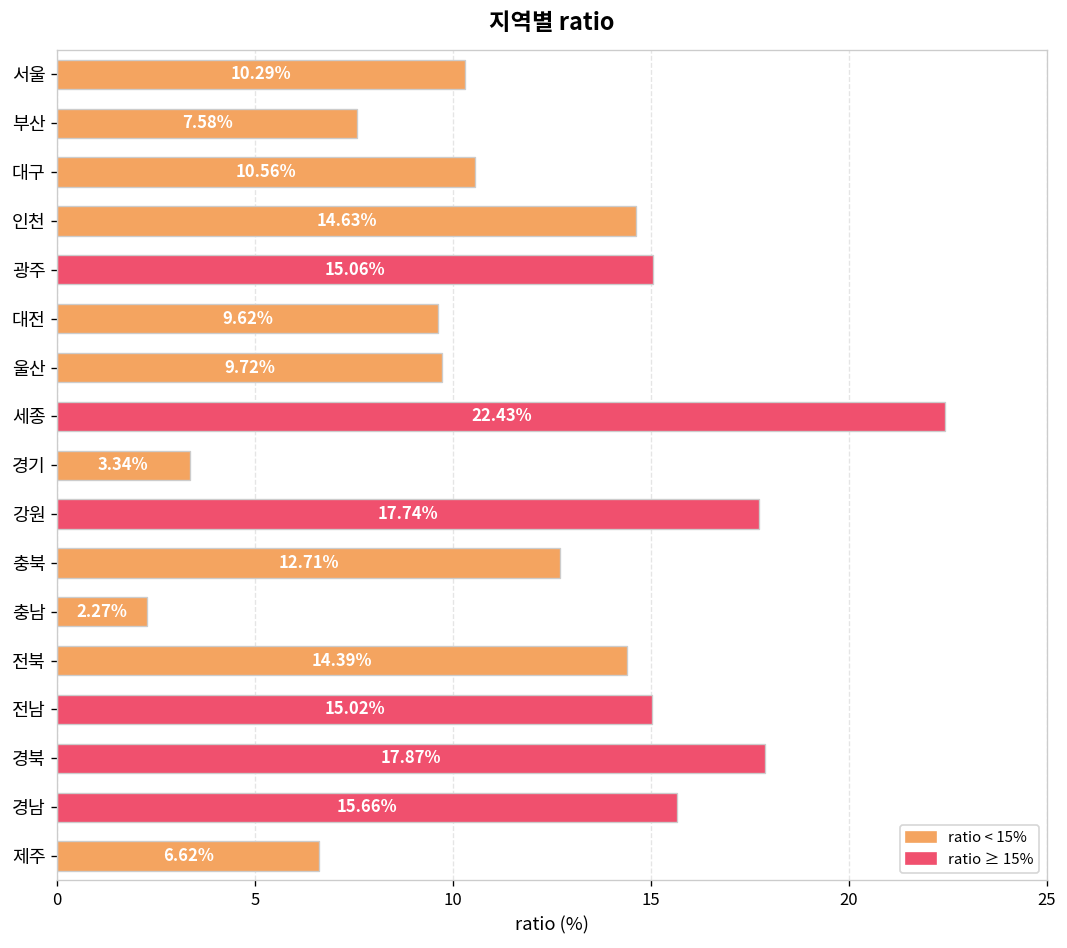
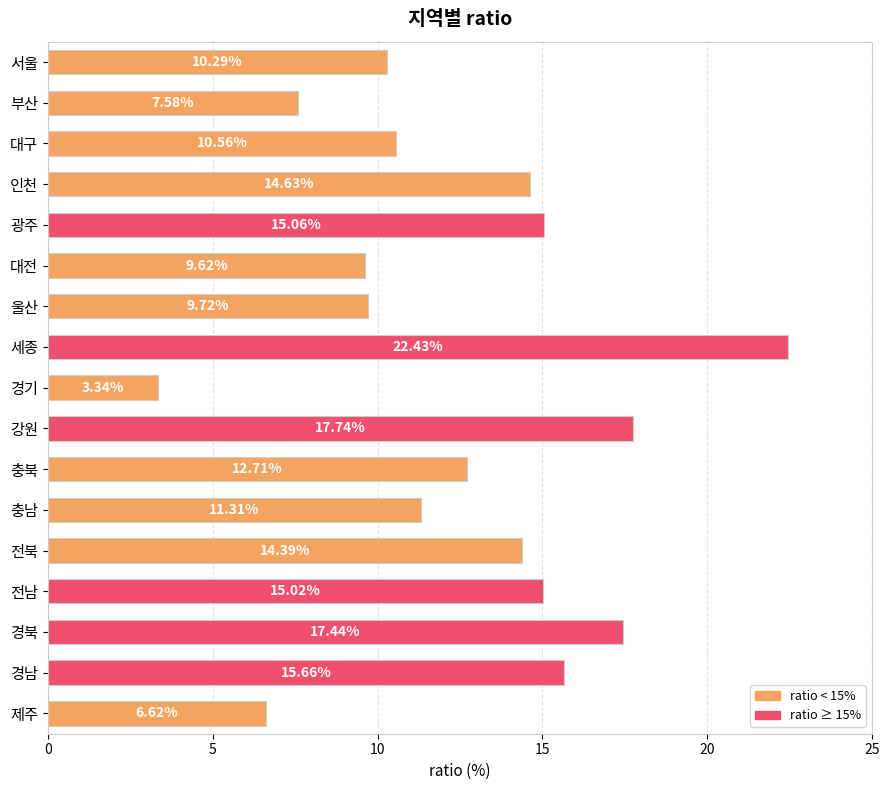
충남: 2.27% -> 11.31%
경북: 17.87% -> 17.44%
